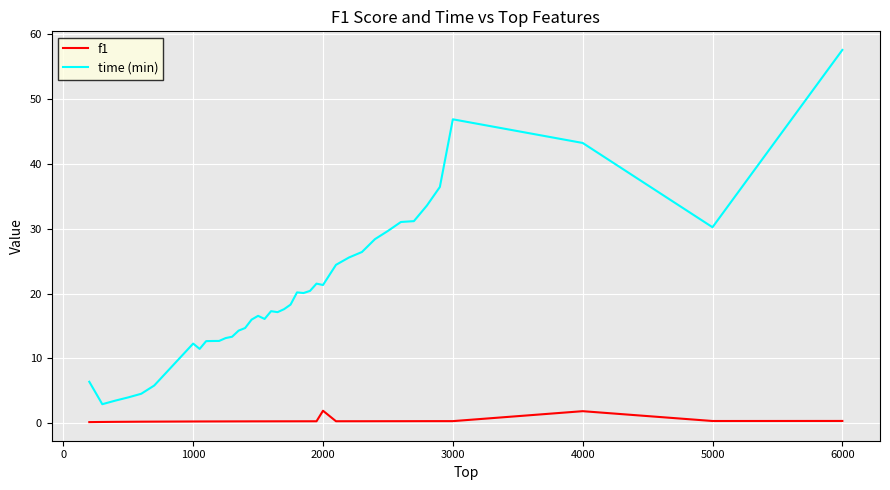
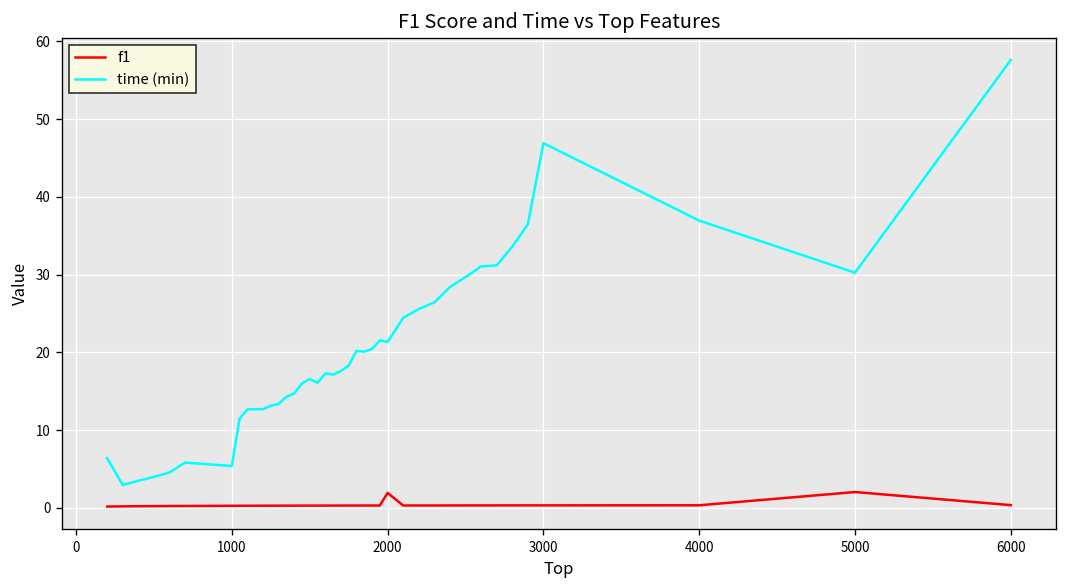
time (min), 1000: 12 -> 5
f1, 4000: 2 -> 0
time (min), 4000: 43 -> 37
f1, 5000: 0 -> 2
